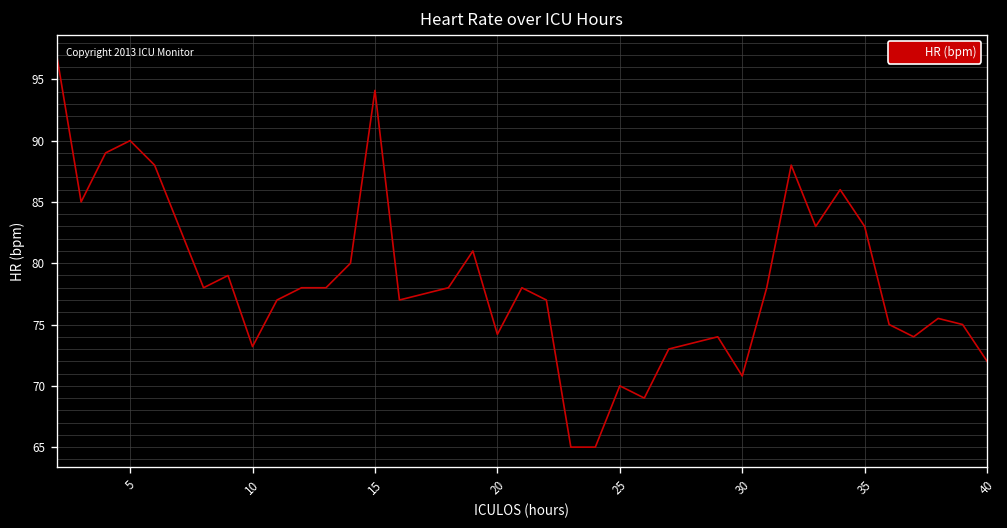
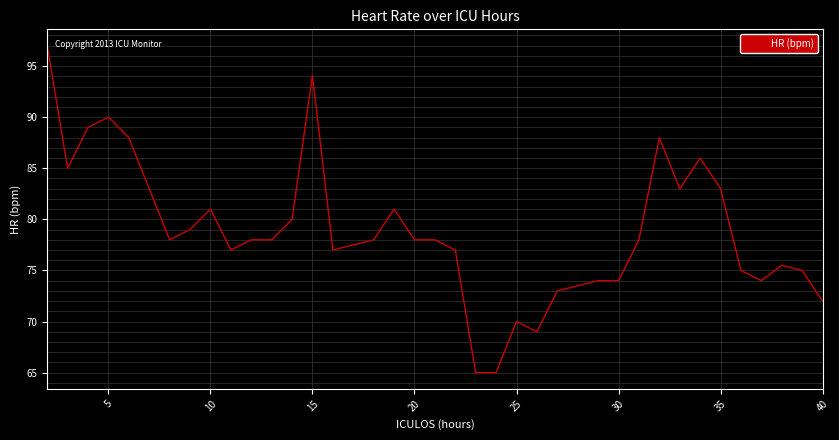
10: 73.2 -> 81.0
20: 74.2 -> 78.0
30: 70.8 -> 74.0
